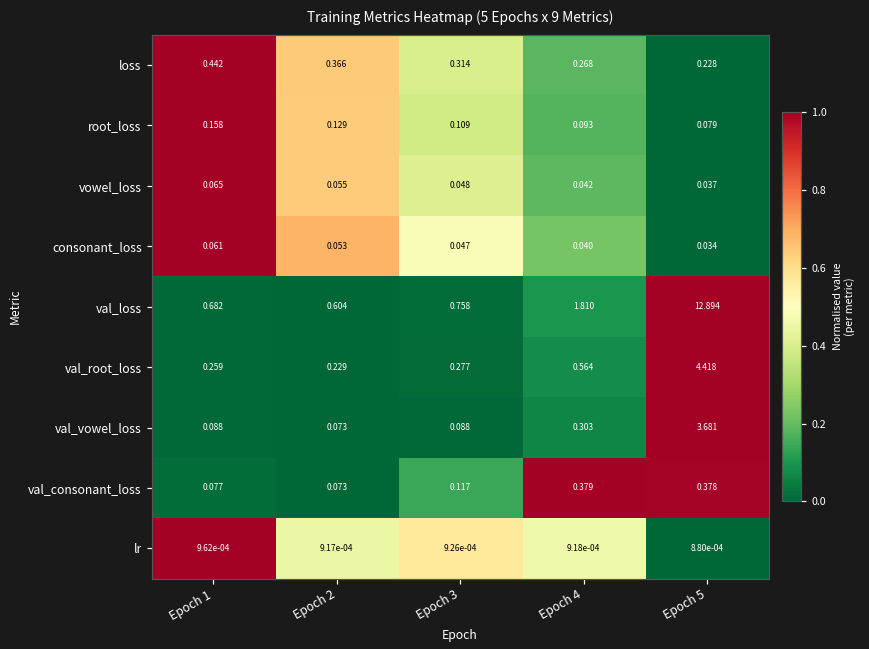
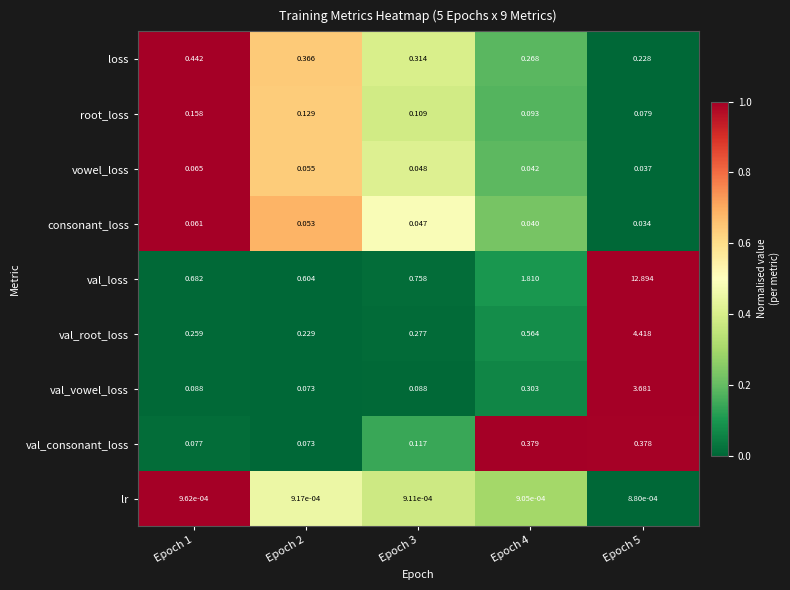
lr, Epoch 3: 9.26e-04 -> 9.11e-04
lr, Epoch 4: 9.18e-04 -> 9.05e-04
